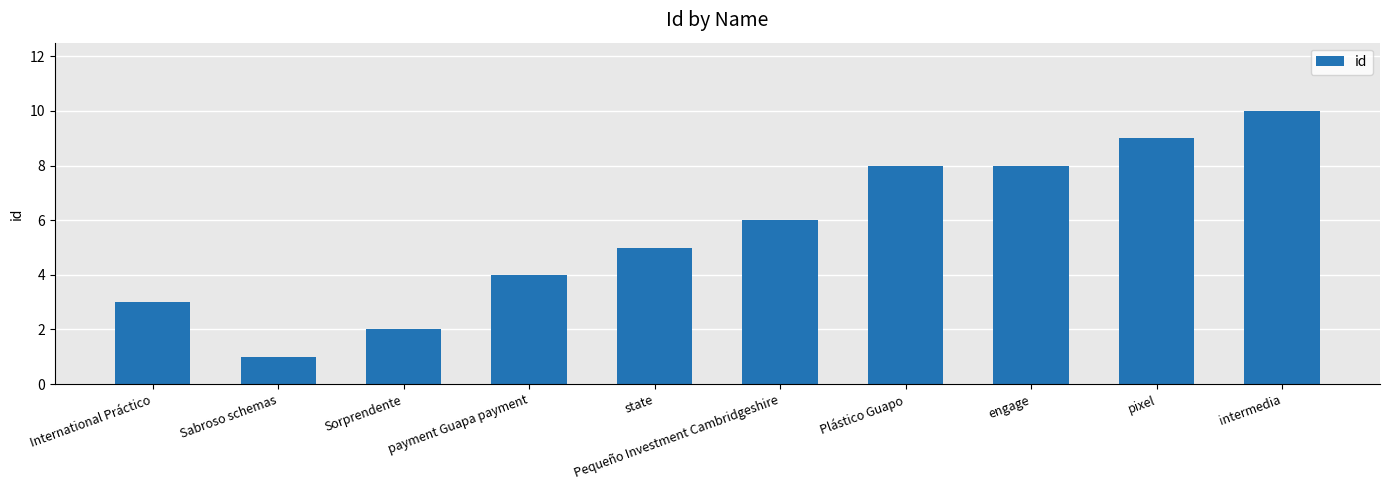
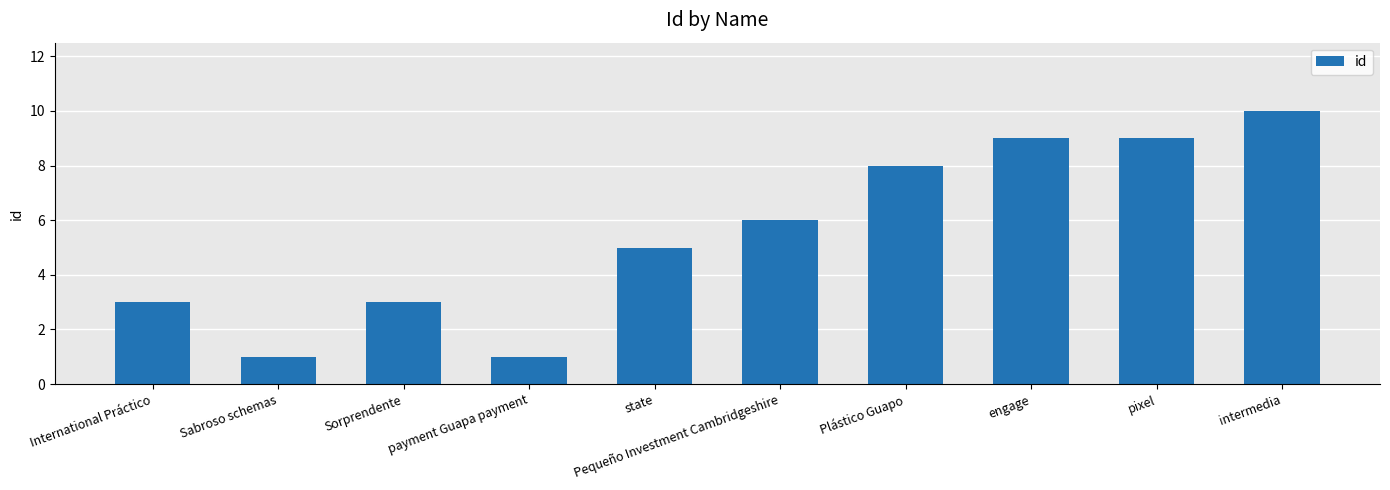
Sorprendente: 2 -> 3
payment Guapa payment: 4 -> 1
engage: 8 -> 9
